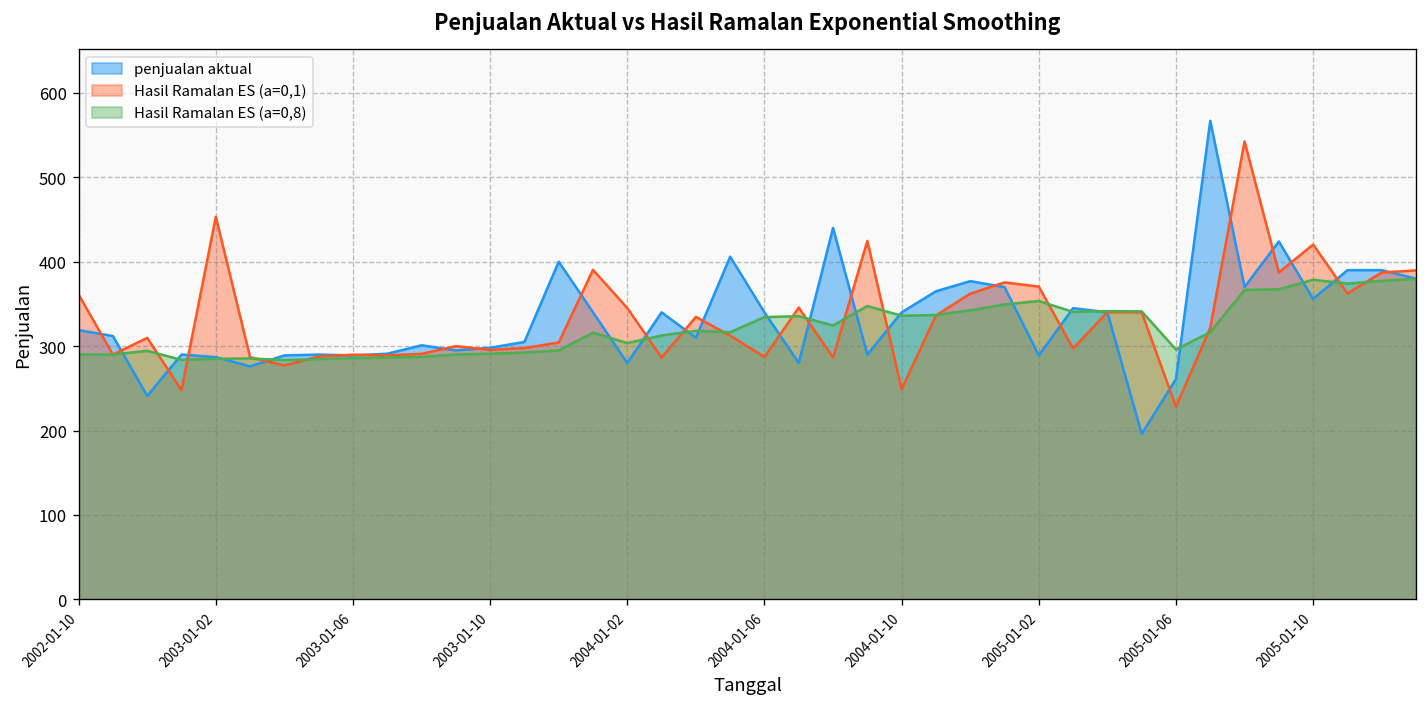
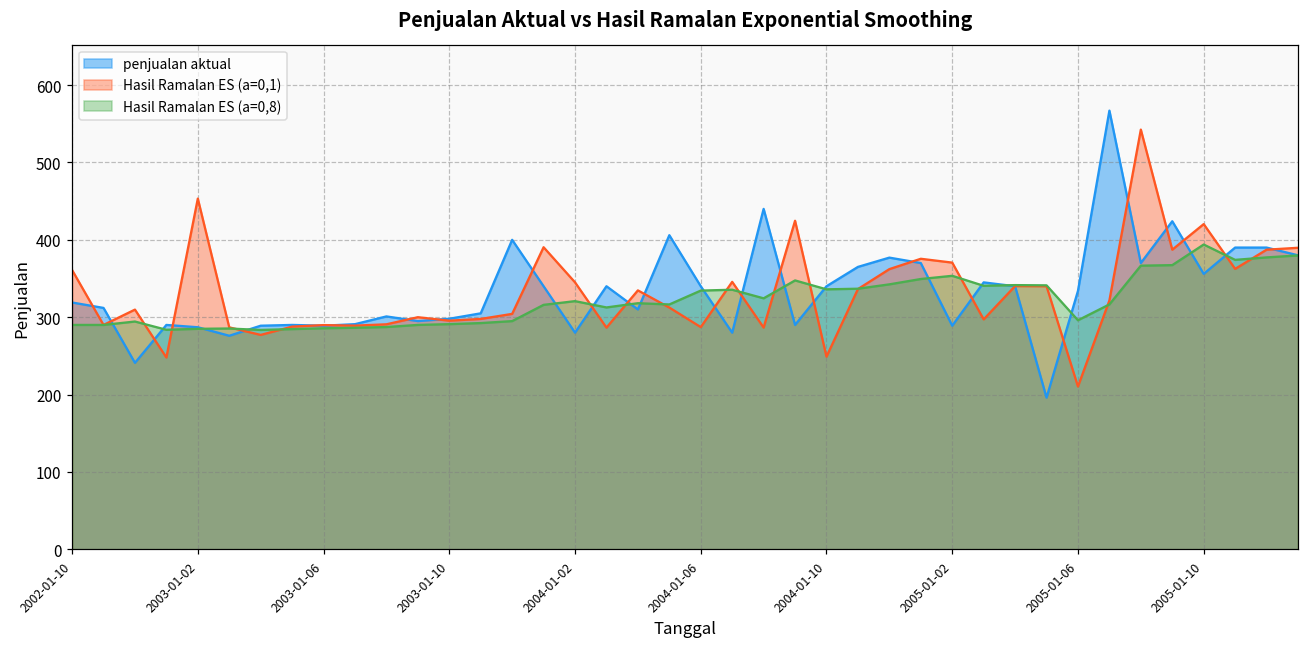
Hasil Ramalan ES (a=0,8), 2004-01-02: 300 -> 320
penjualan aktual, 2005-01-06: 260 -> 330
Hasil Ramalan ES (a=0,1), 2005-01-06: 230 -> 210
Hasil Ramalan ES (a=0,8), 2005-01-10: 380 -> 390
